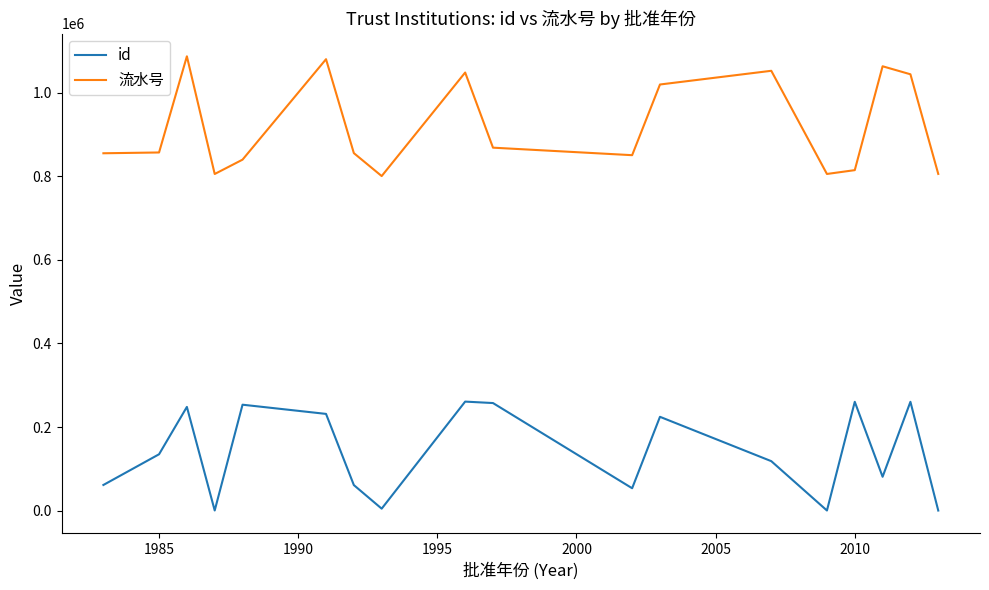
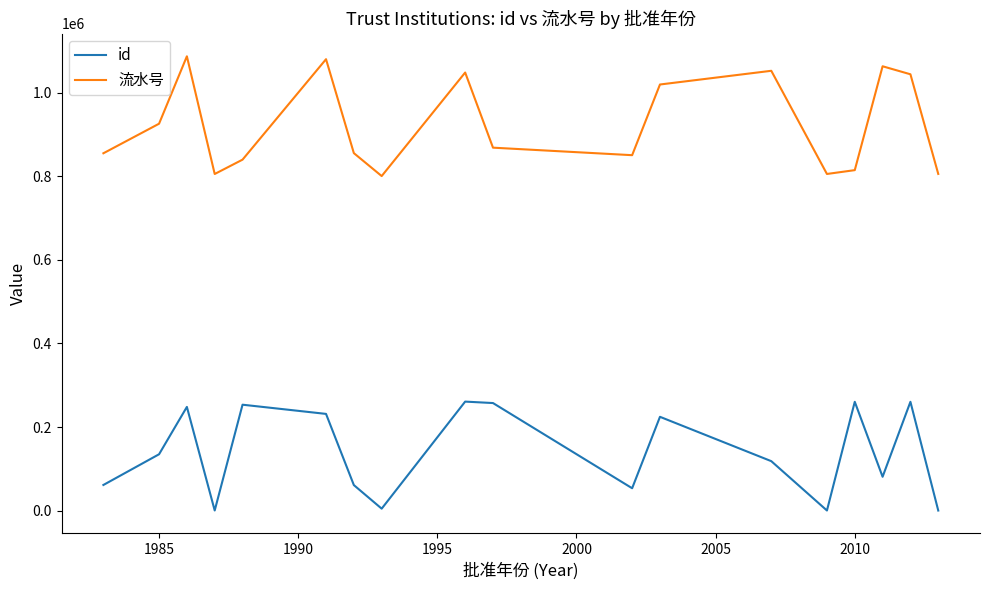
流水号, 1985: 860000 -> 930000
